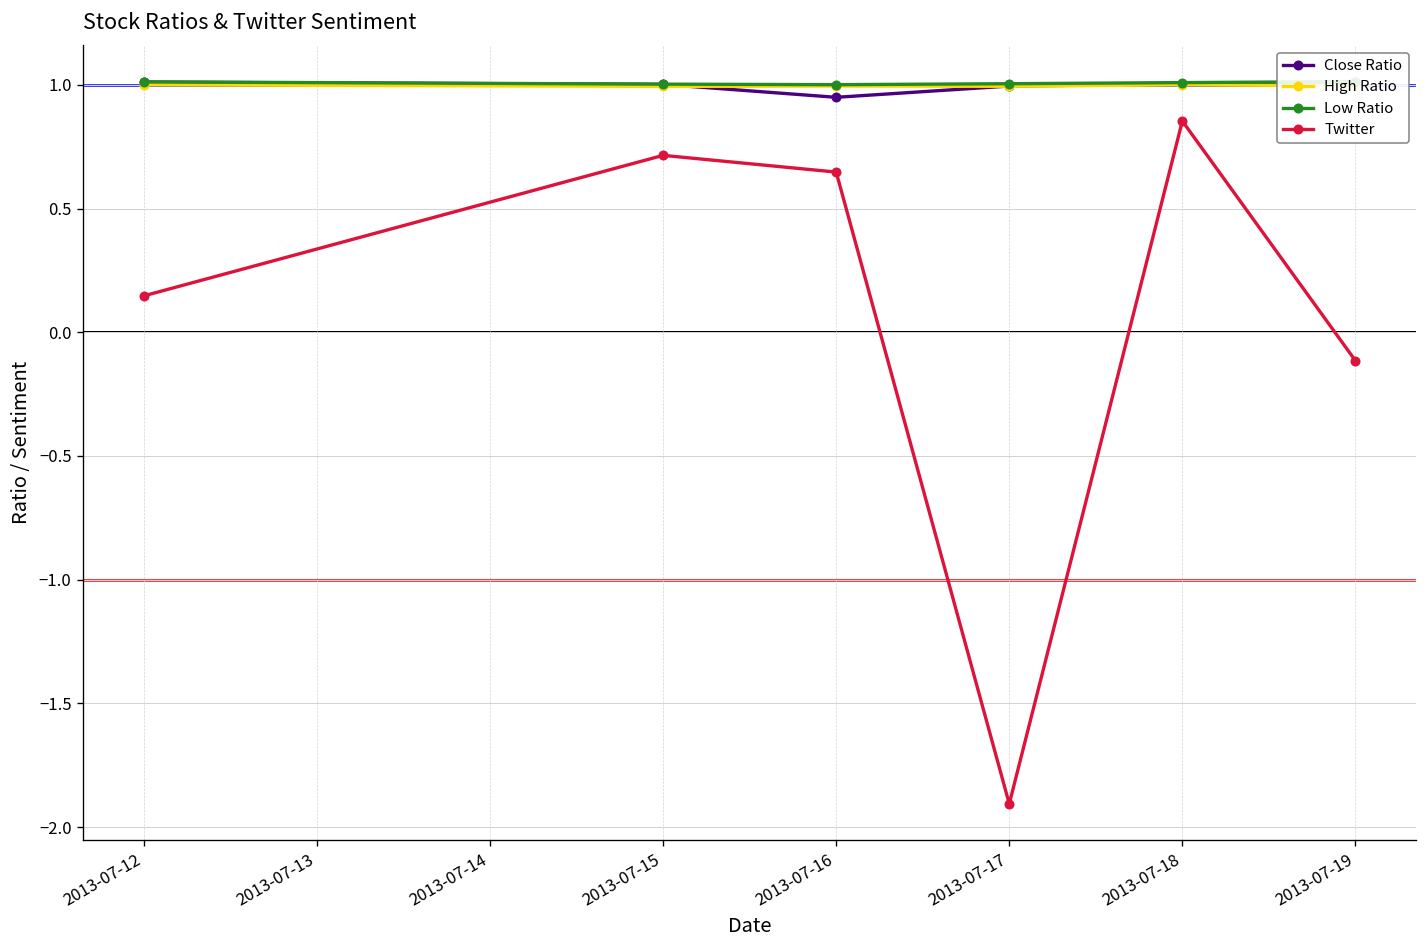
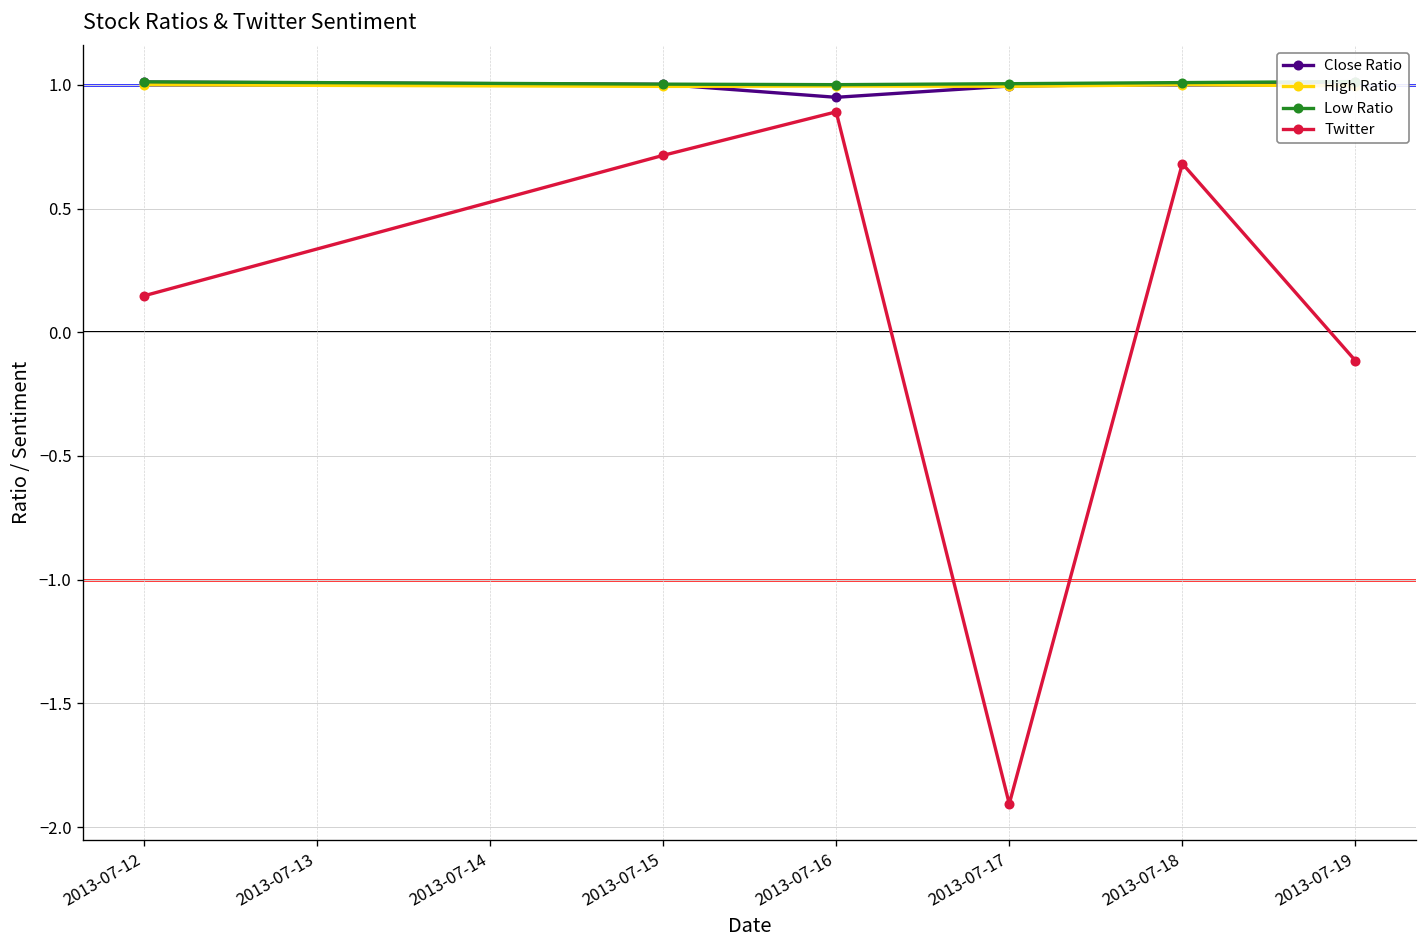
Twitter, 2013-07-16: 0.65 -> 0.89
Twitter, 2013-07-18: 0.85 -> 0.68
